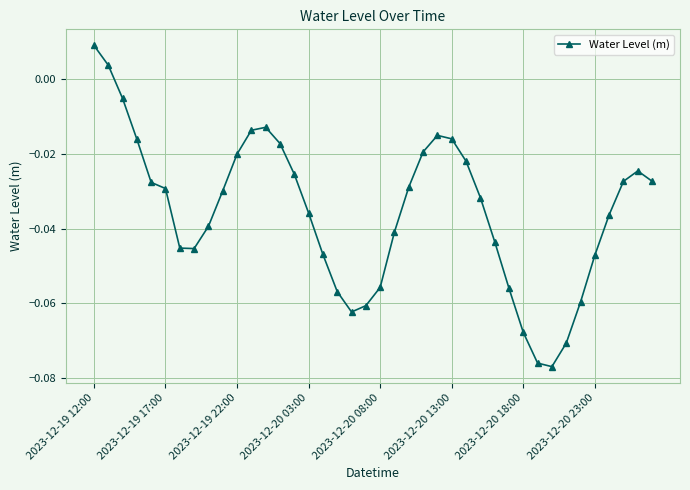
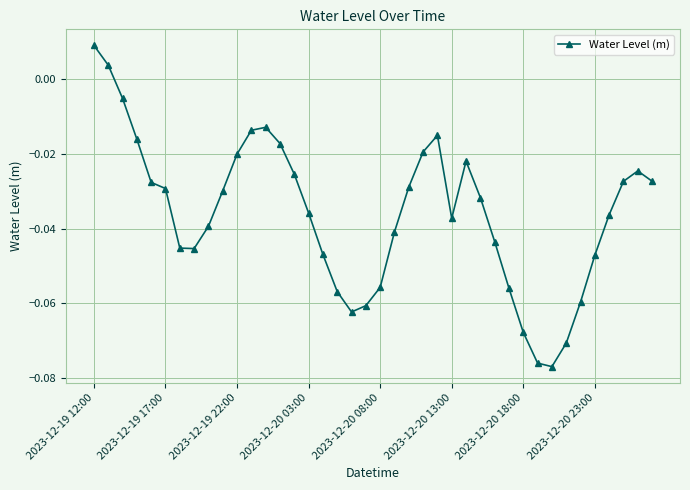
2023-12-20 13:00: -0.016 -> -0.037
